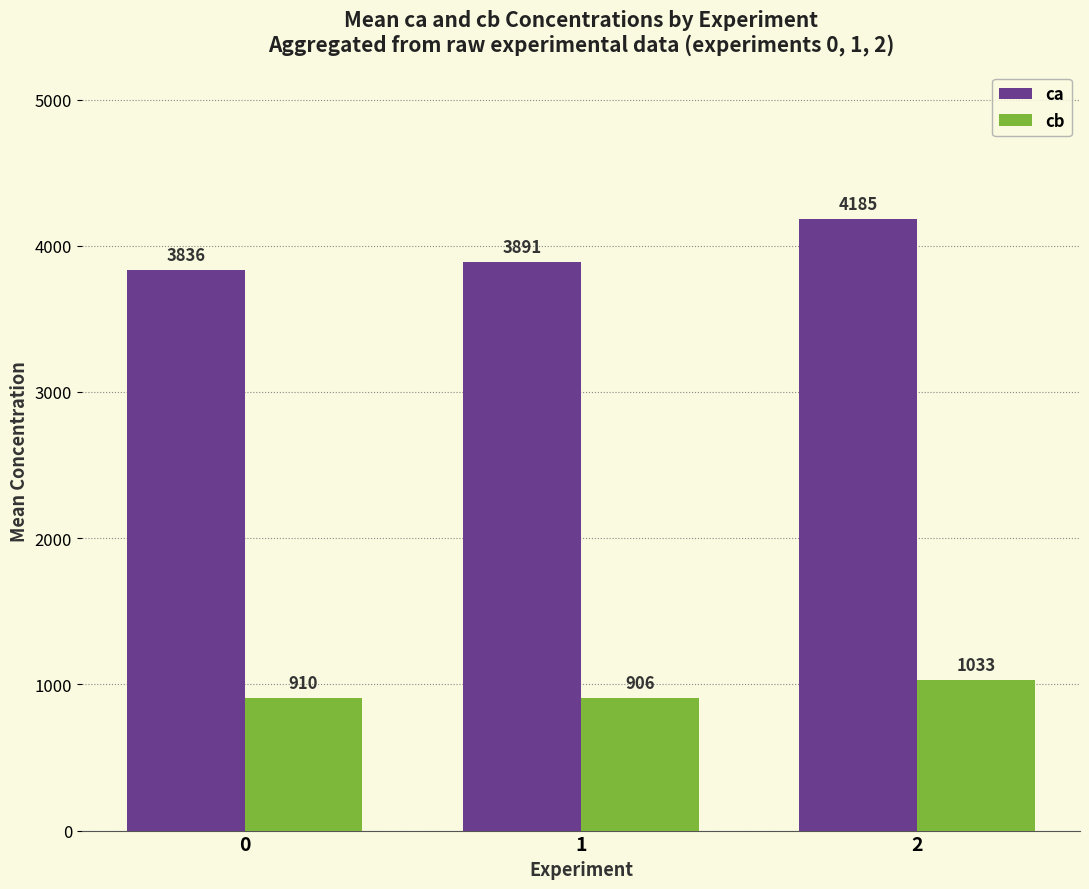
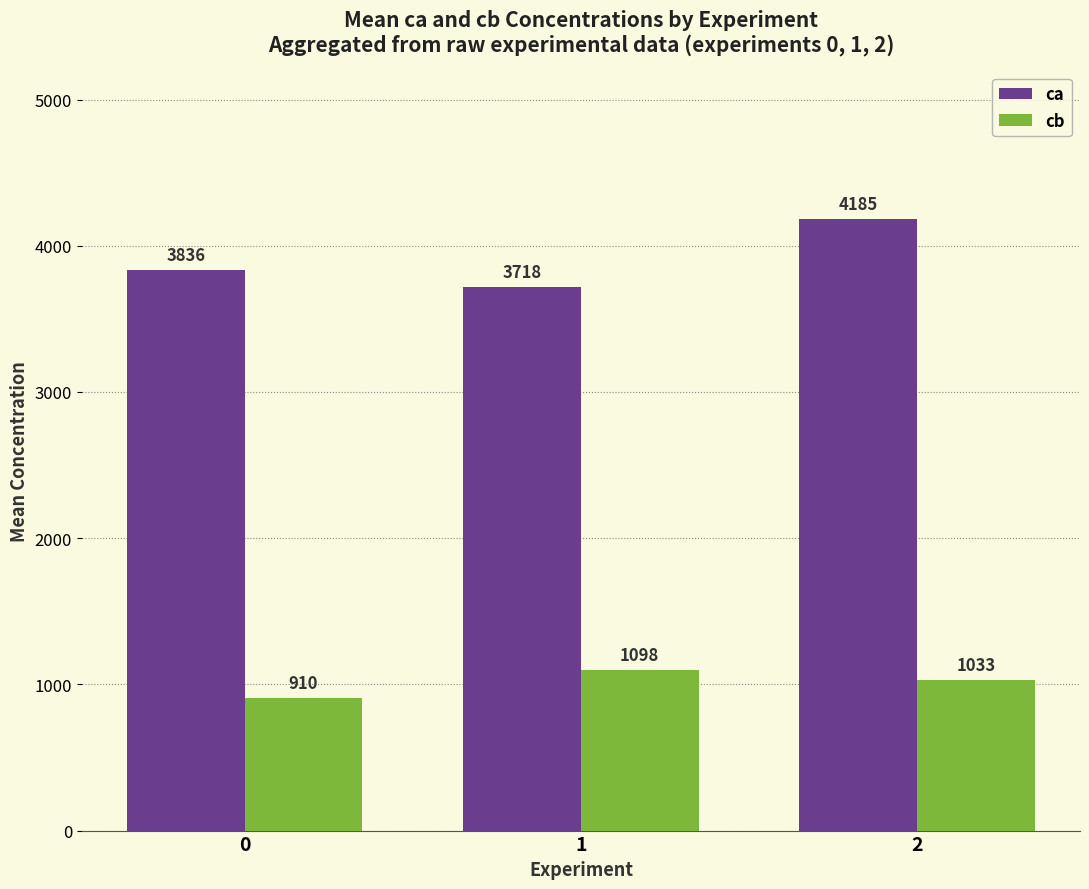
ca, 1: 3891 -> 3718
cb, 1: 906 -> 1098
